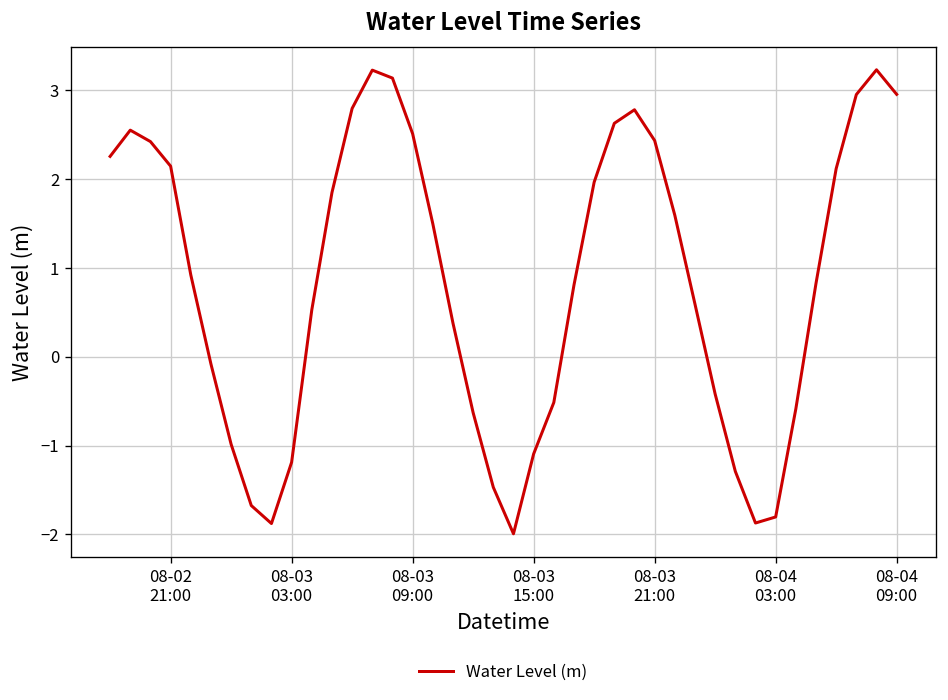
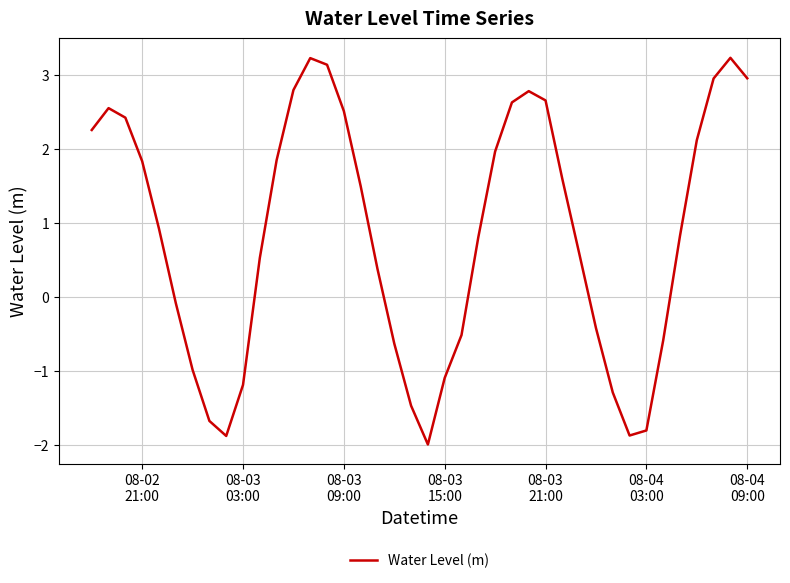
08-02 21:00: 2.1 -> 1.8
08-03 21:00: 2.4 -> 2.7
